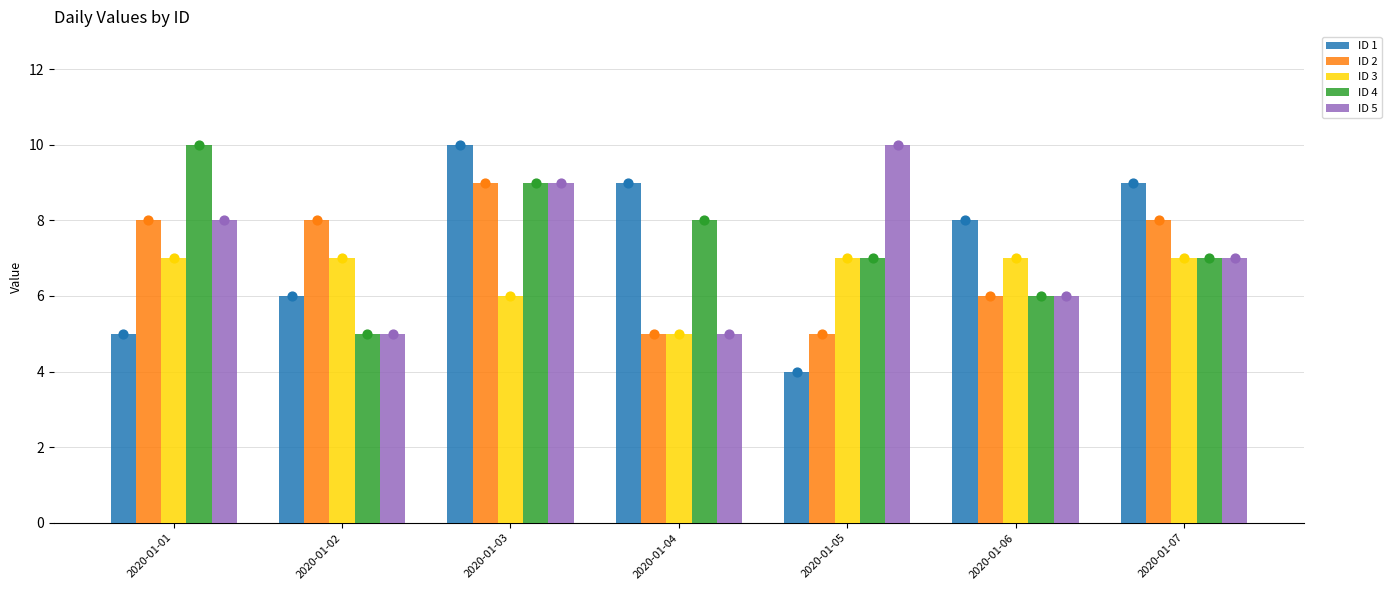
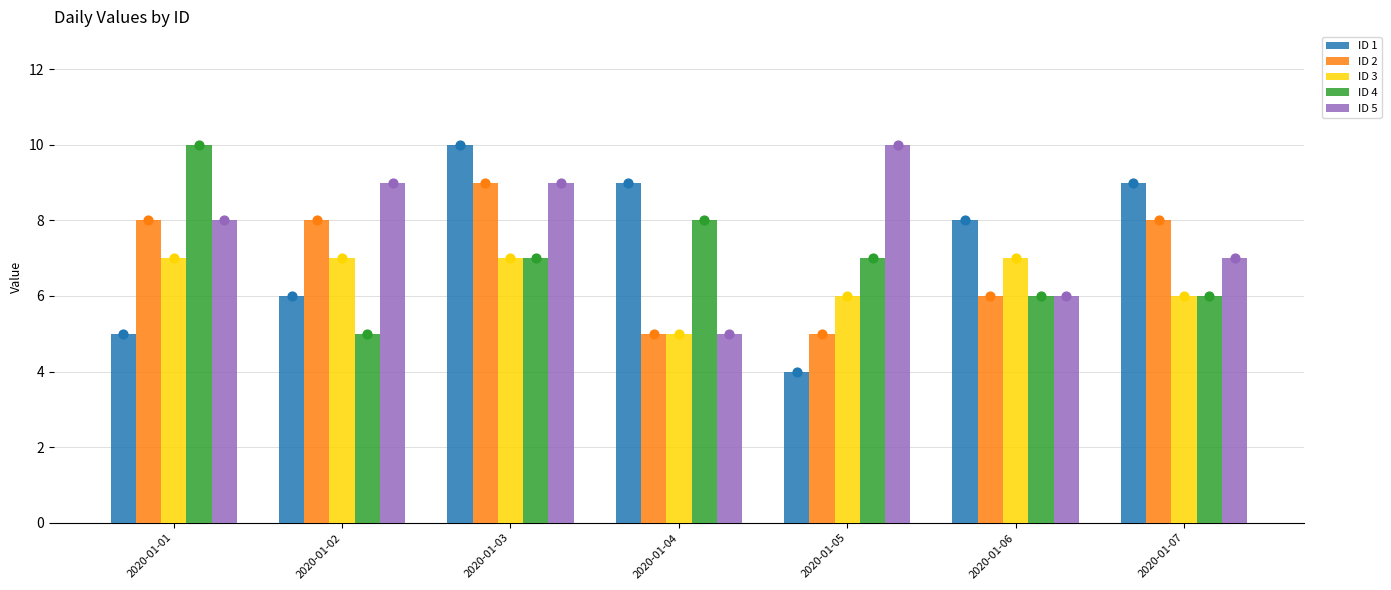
ID 5, 2020-01-02: 5 -> 9
ID 3, 2020-01-03: 6 -> 7
ID 4, 2020-01-03: 9 -> 7
ID 3, 2020-01-05: 7 -> 6
ID 3, 2020-01-07: 7 -> 6
ID 4, 2020-01-07: 7 -> 6
